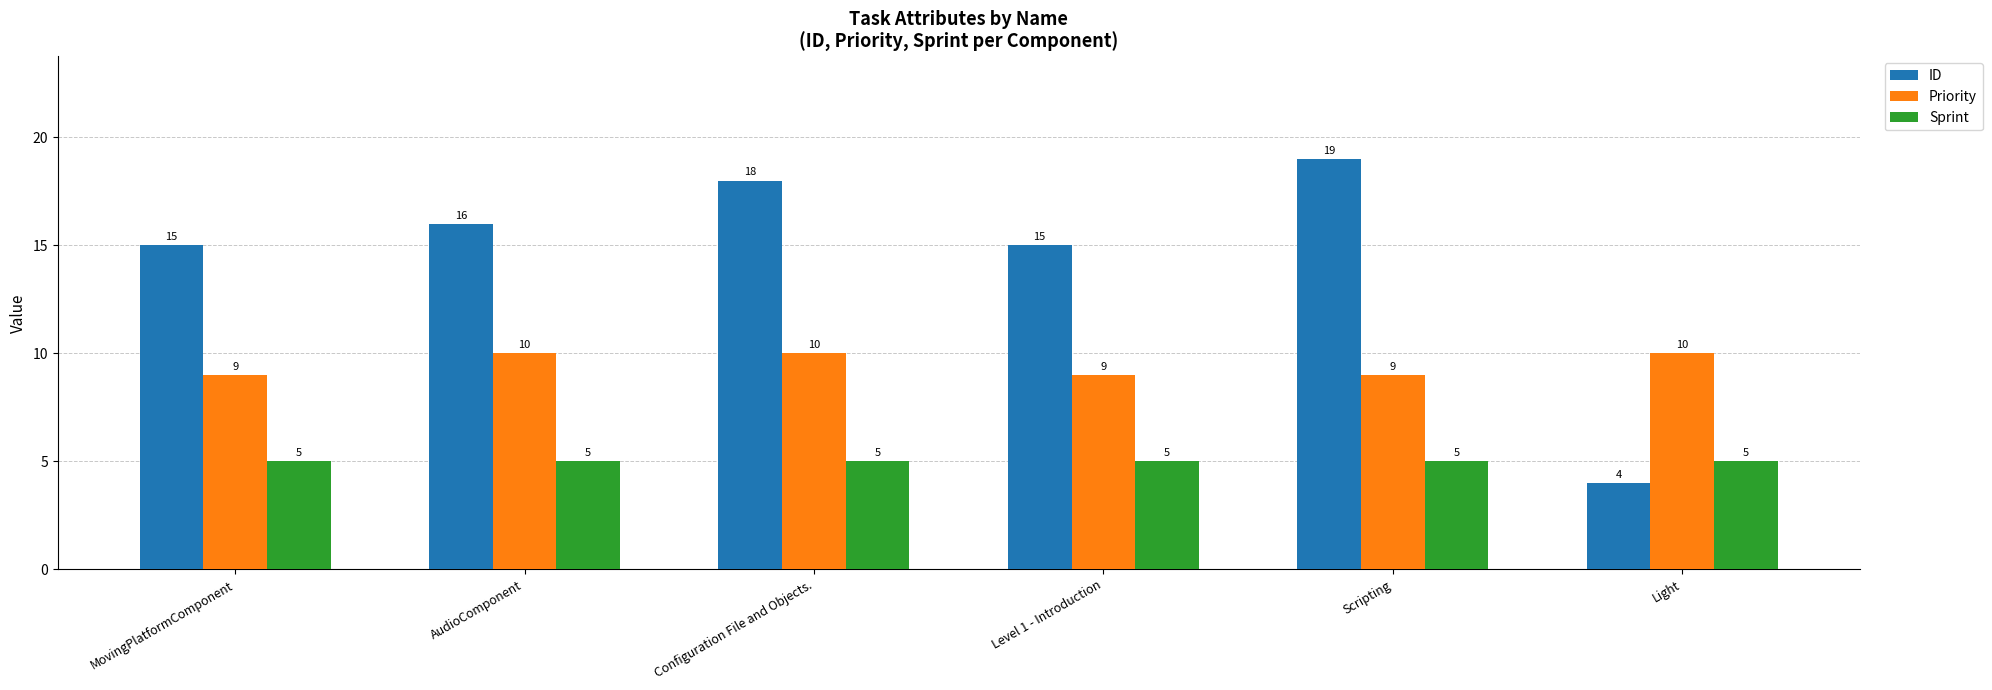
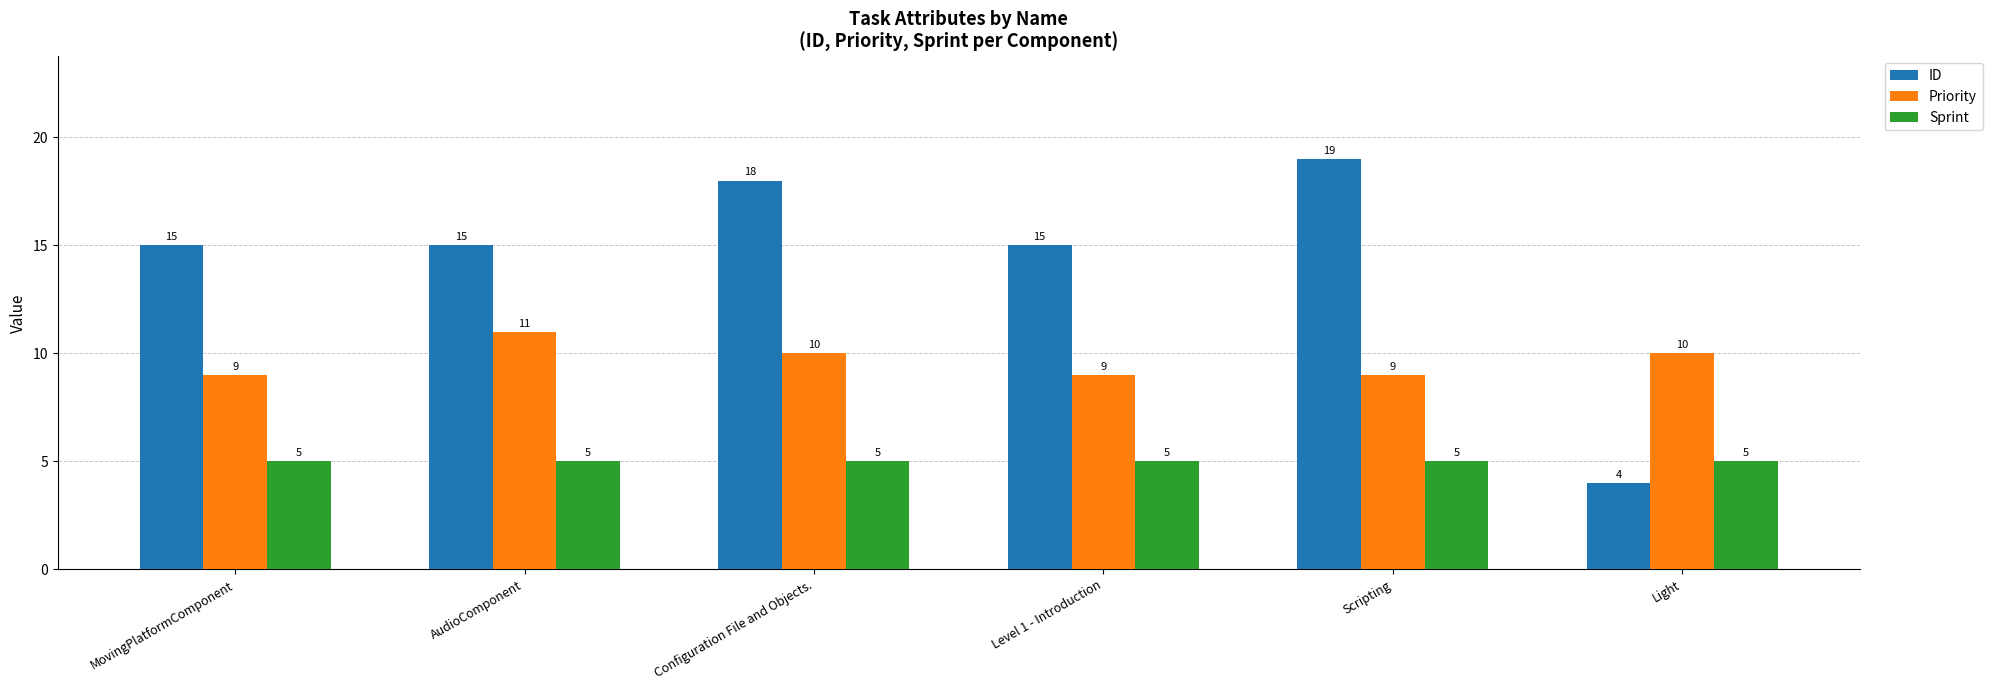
ID, AudioComponent: 16 -> 15
Priority, AudioComponent: 10 -> 11
